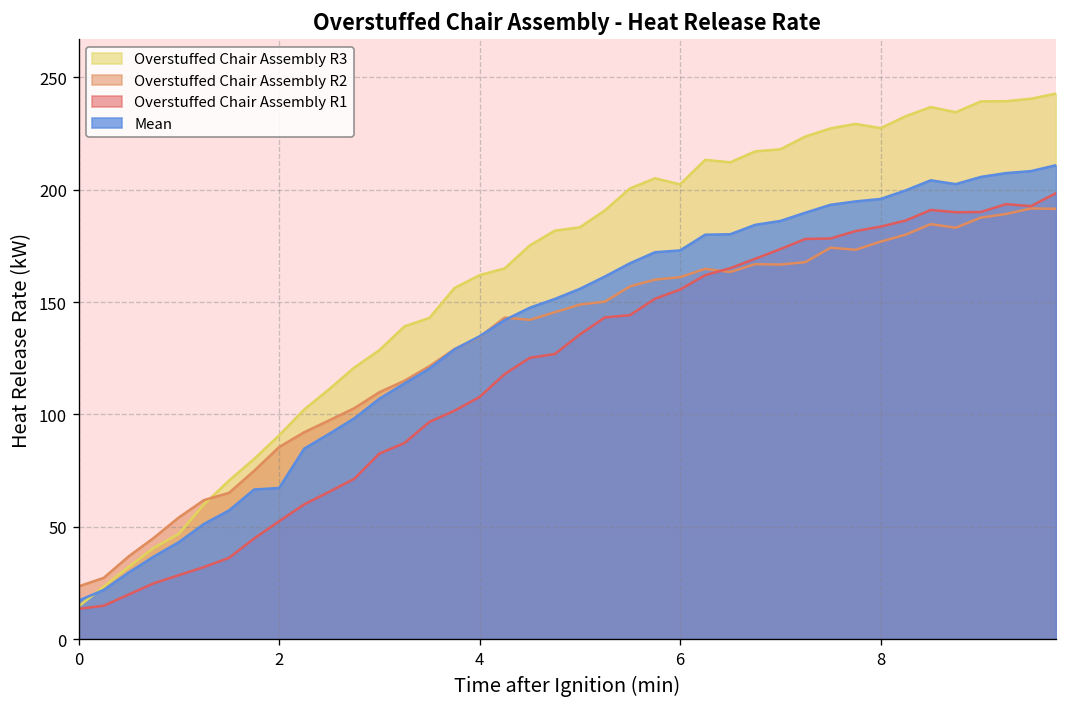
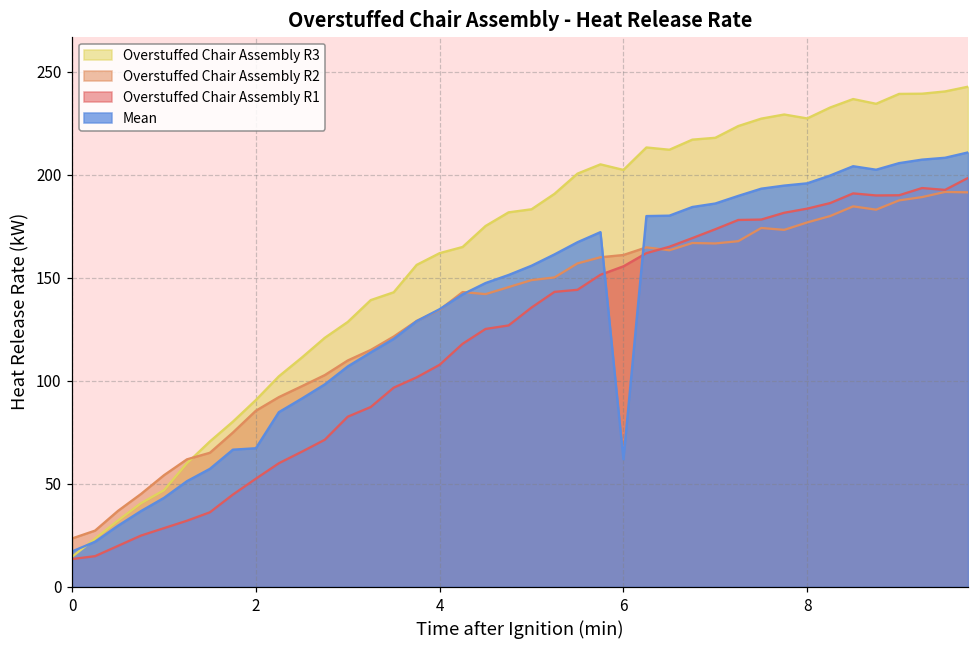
Mean, 6: 173 -> 62
